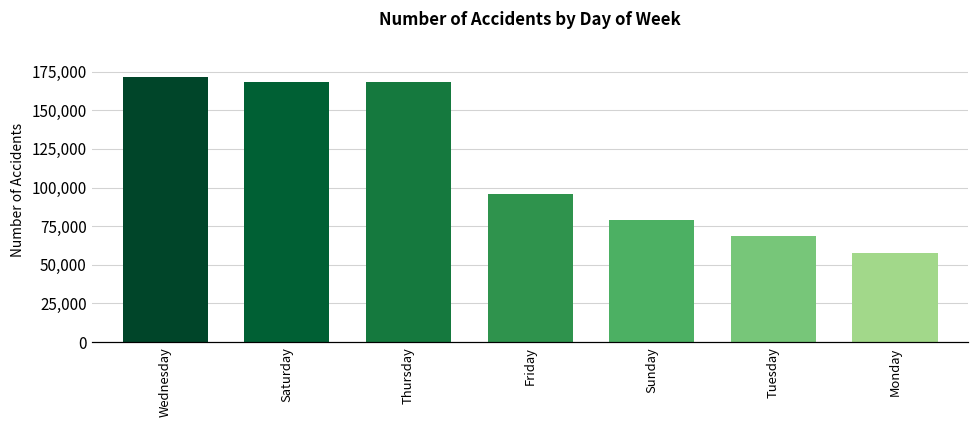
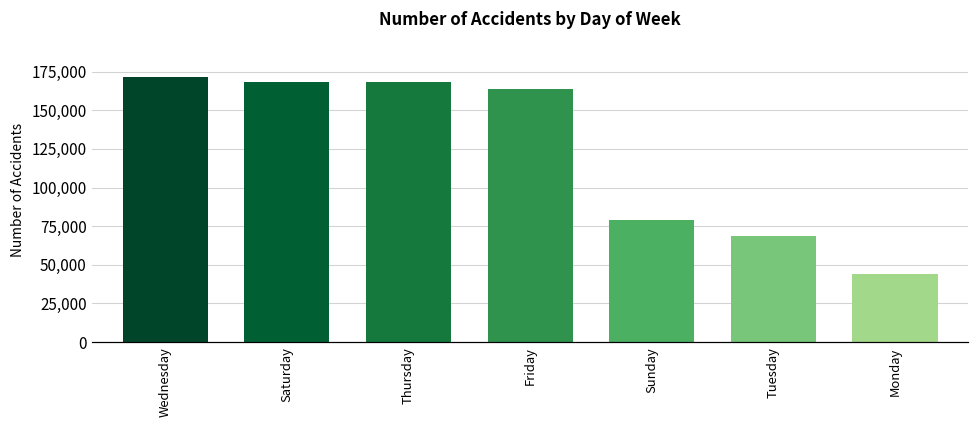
Friday: 96,000 -> 164,000
Monday: 58,000 -> 44,000
